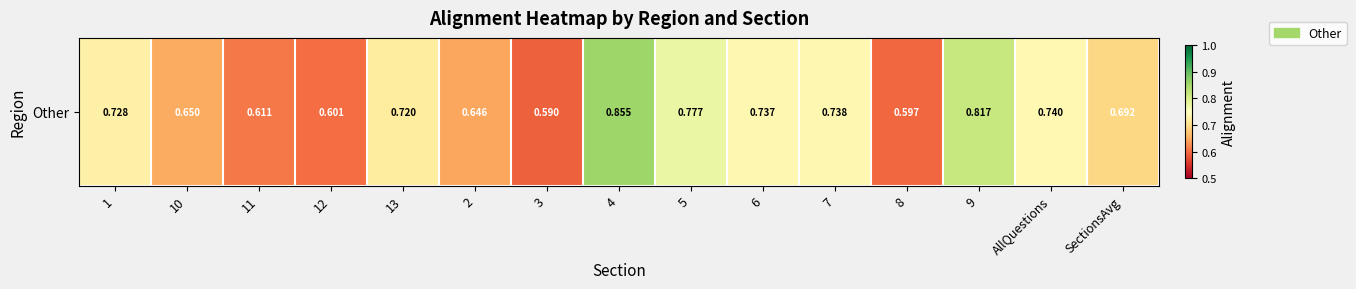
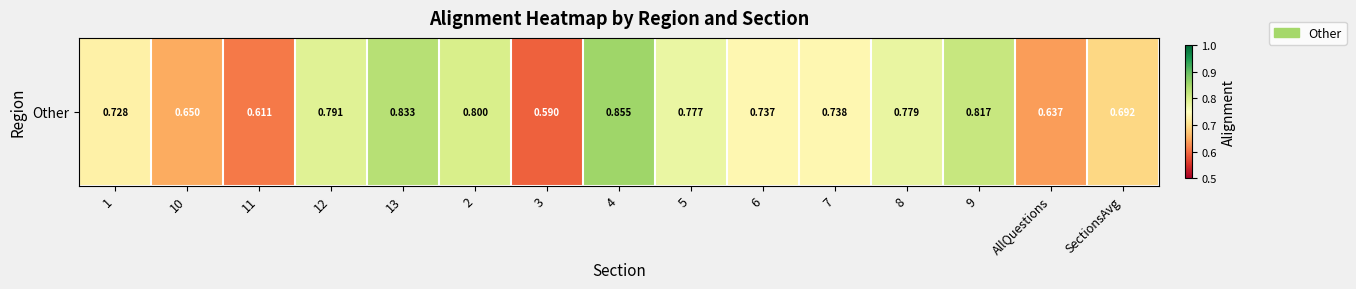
Other, 12: 0.601 -> 0.791
Other, 13: 0.720 -> 0.833
Other, 2: 0.646 -> 0.800
Other, 8: 0.597 -> 0.779
Other, AllQuestions: 0.740 -> 0.637
